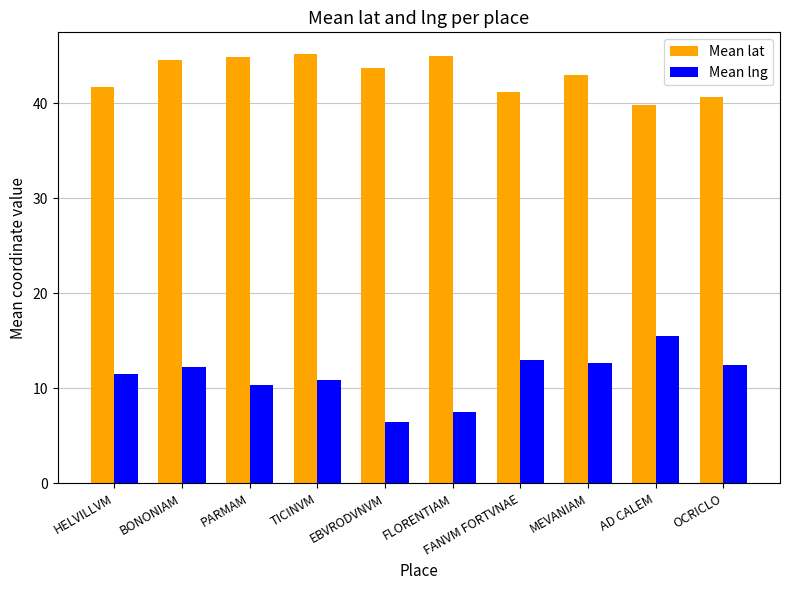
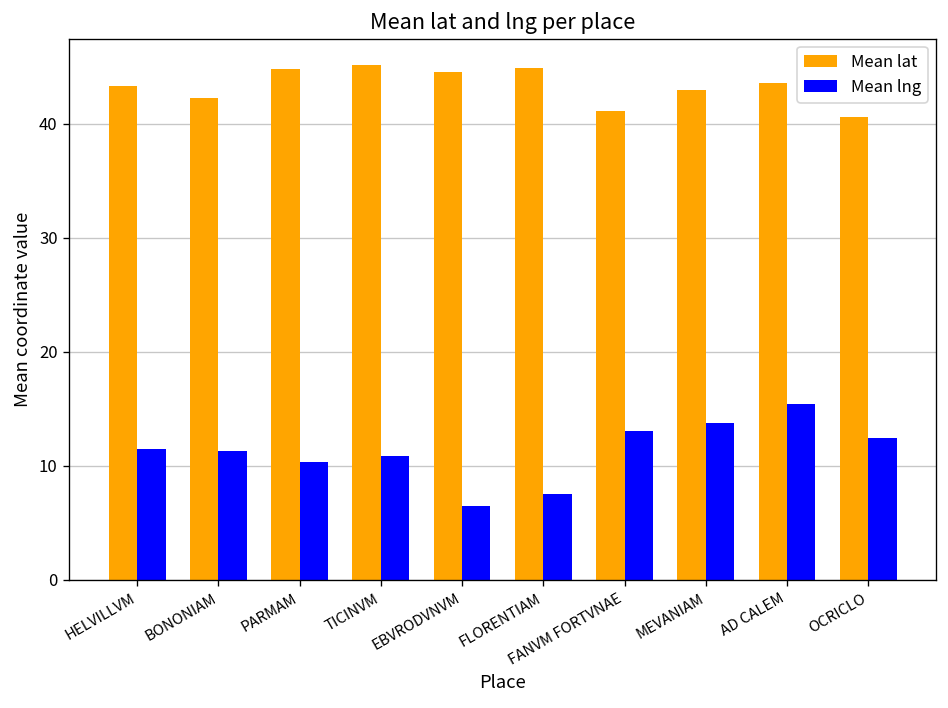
Mean lat, HELVILLVM: 42 -> 43
Mean lat, BONONIAM: 44 -> 42
Mean lng, BONONIAM: 12 -> 11
Mean lat, EBVRODVNVM: 44 -> 45
Mean lng, MEVANIAM: 13 -> 14
Mean lat, AD CALEM: 40 -> 44
